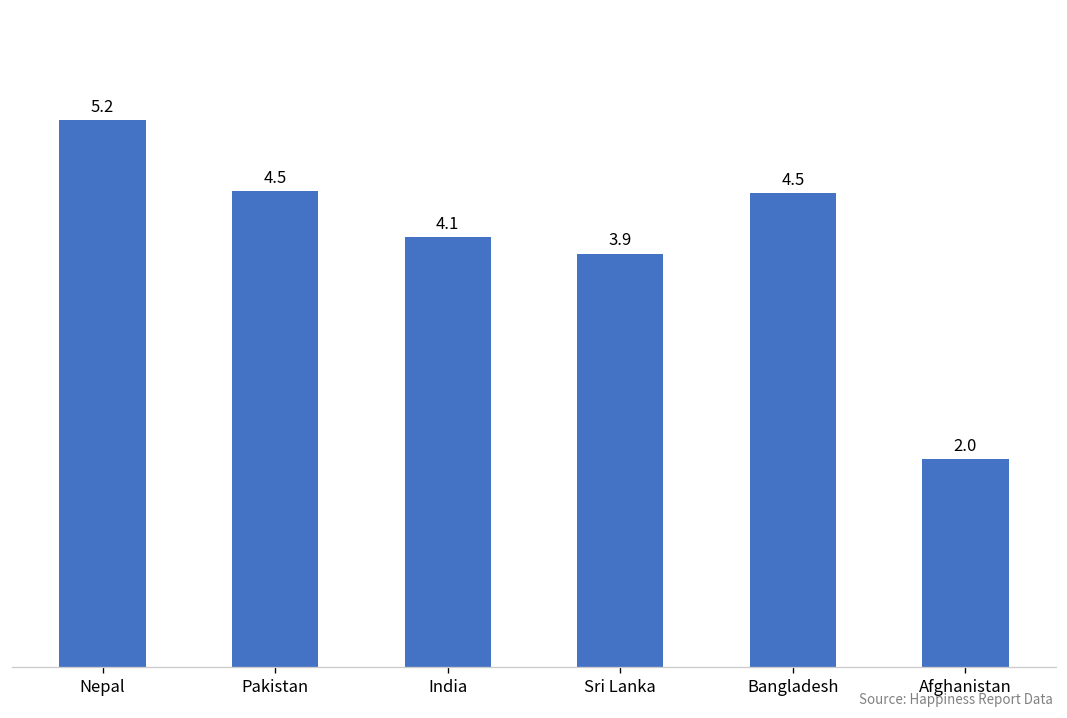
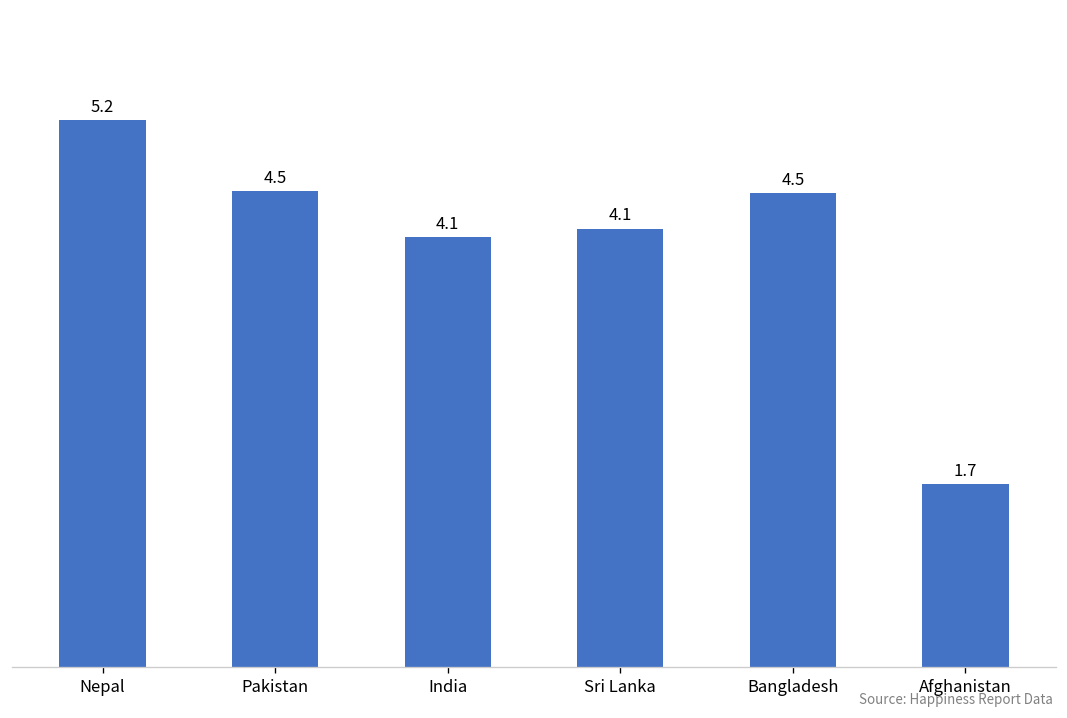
Sri Lanka: 3.9 -> 4.1
Afghanistan: 2.0 -> 1.7
